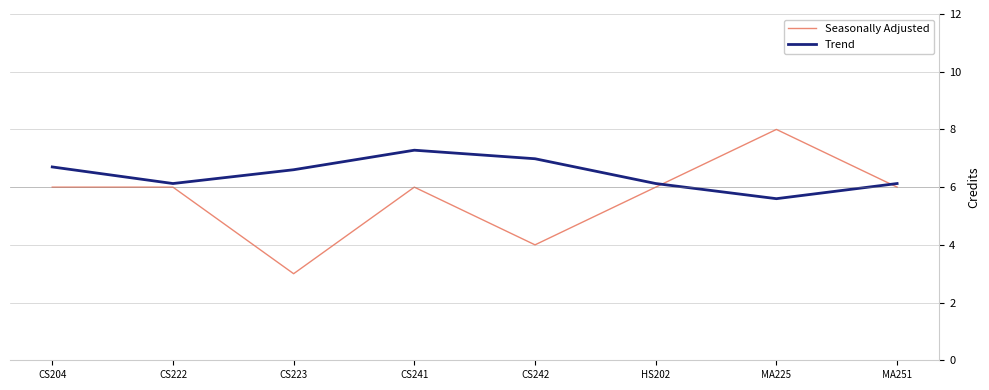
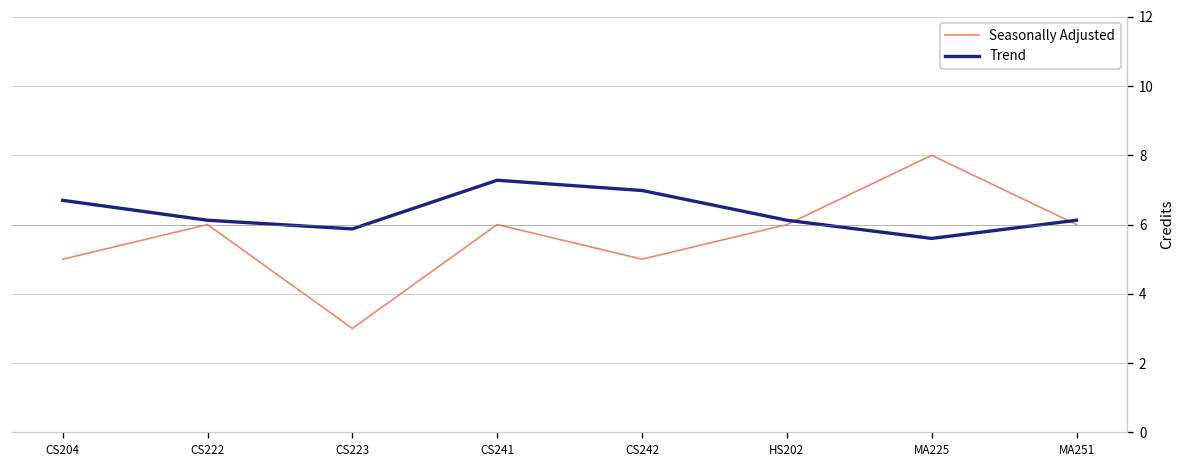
Seasonally Adjusted, CS204: 6 -> 5
Trend, CS223: 6.6 -> 5.9
Seasonally Adjusted, CS242: 4 -> 5
